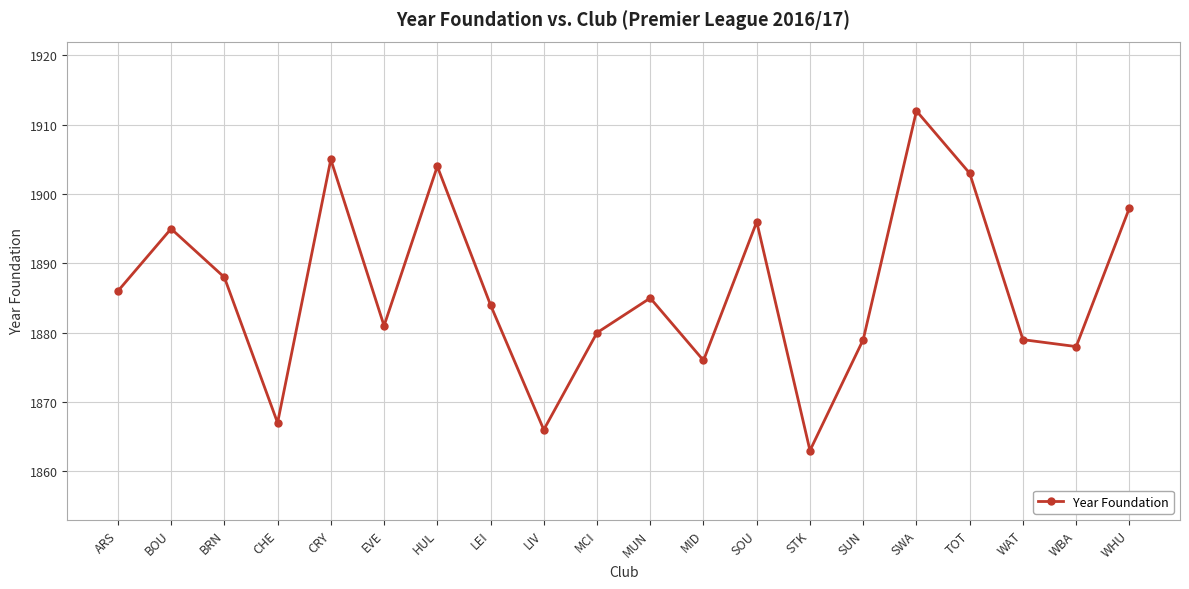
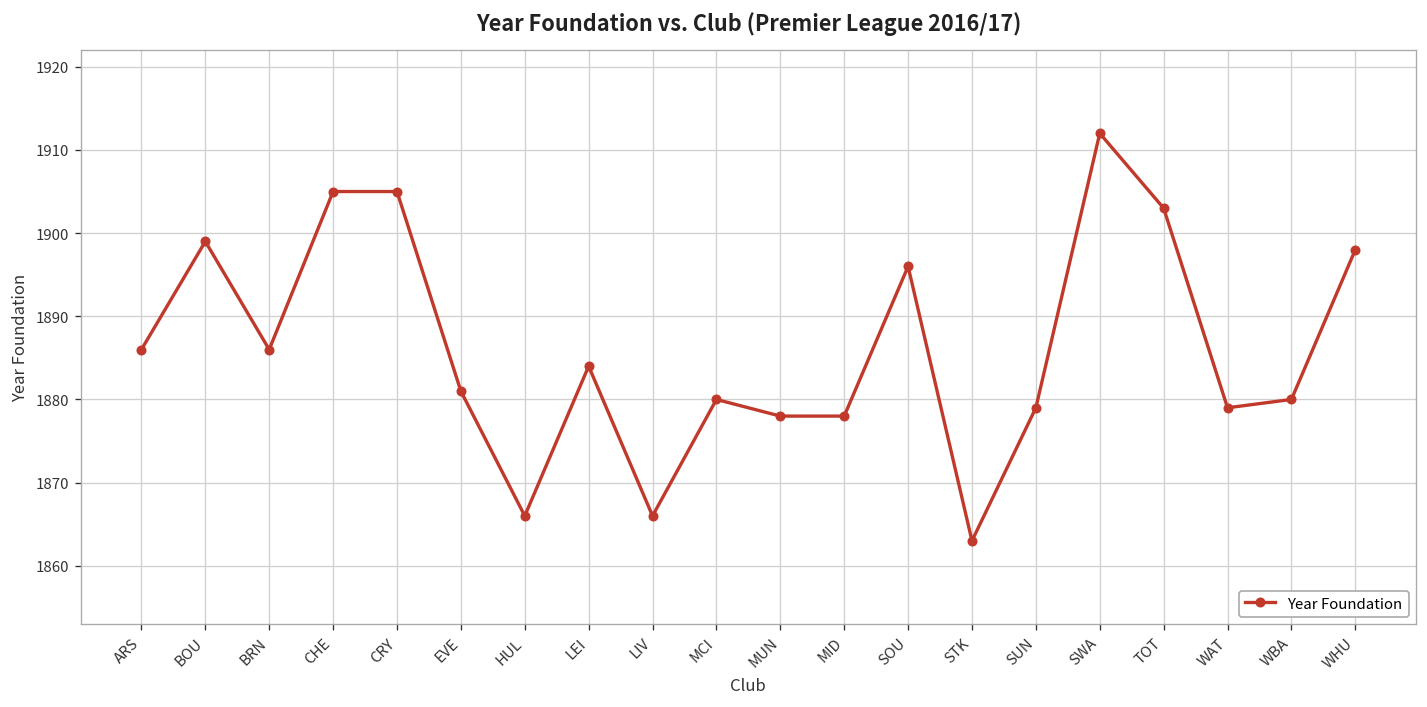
BOU: 1895 -> 1899
BRN: 1888 -> 1886
CHE: 1867 -> 1905
HUL: 1904 -> 1866
MUN: 1885 -> 1878
MID: 1876 -> 1878
WBA: 1878 -> 1880
